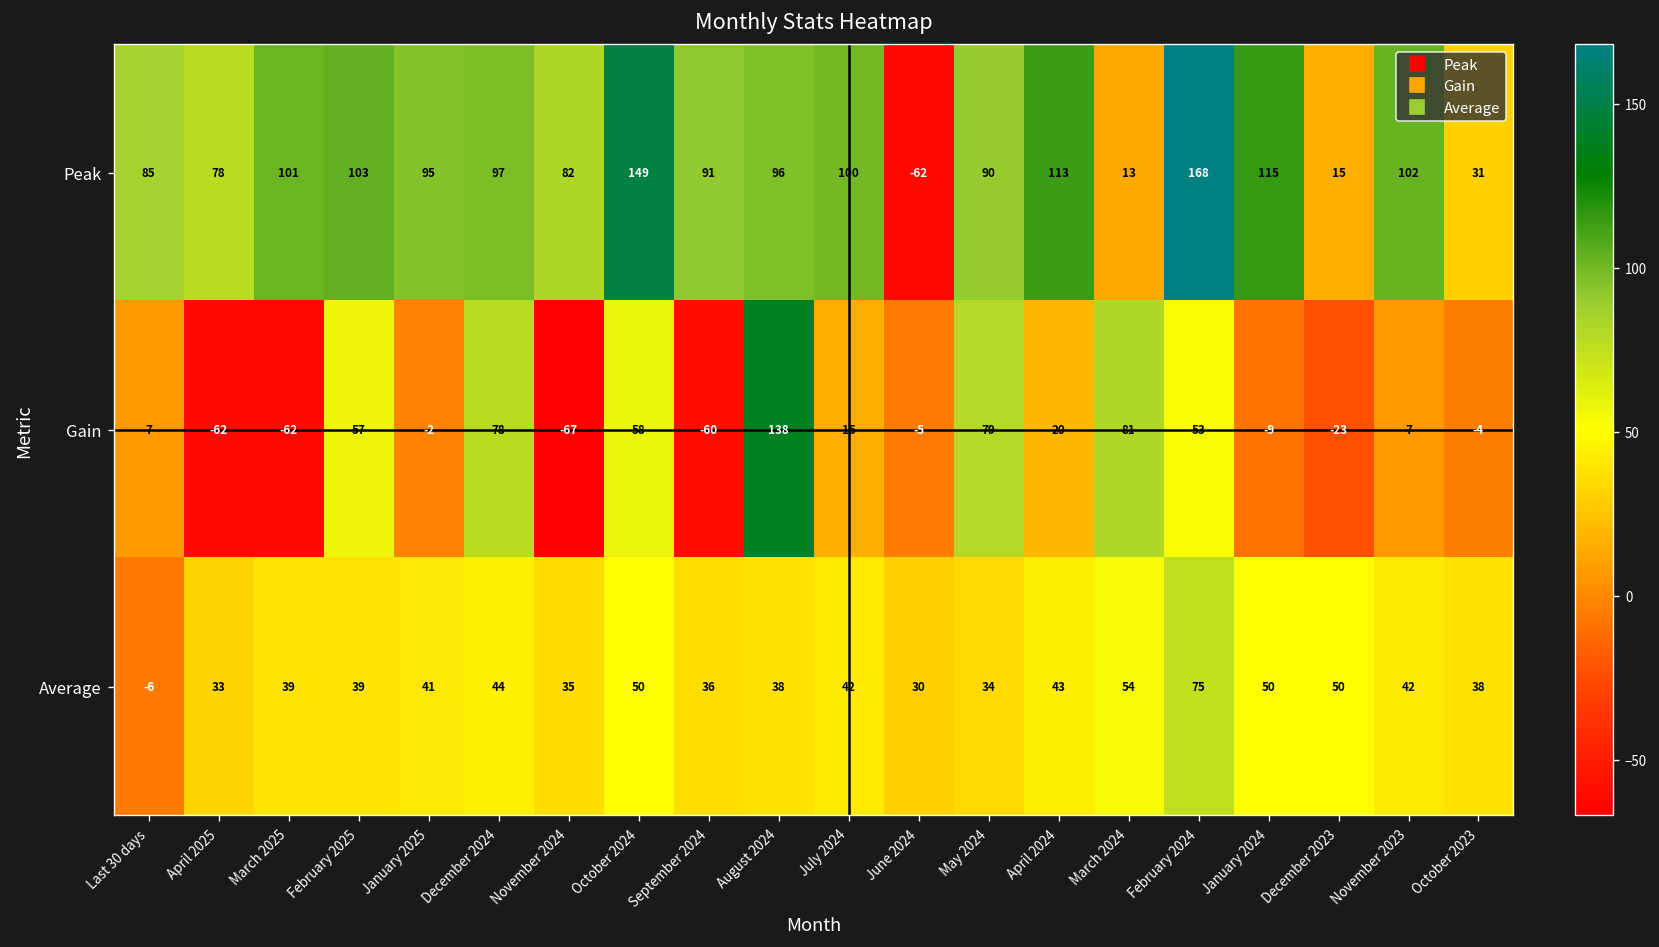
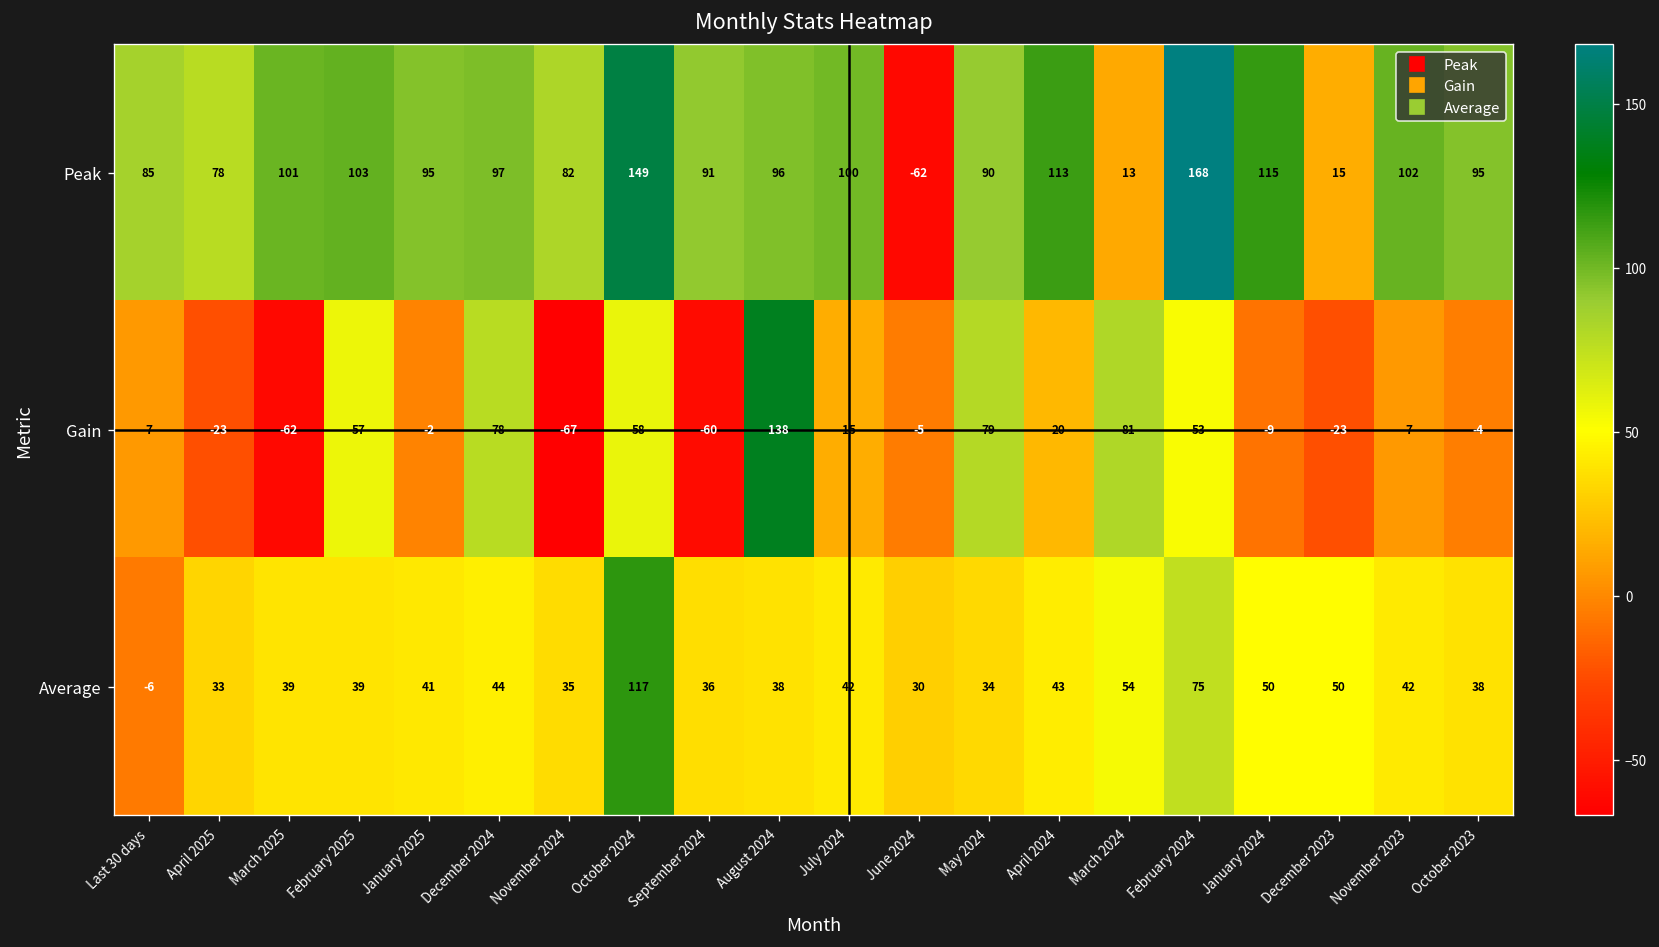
Peak, October 2023: 31 -> 95
Gain, April 2025: -62 -> -23
Average, October 2024: 50 -> 117
